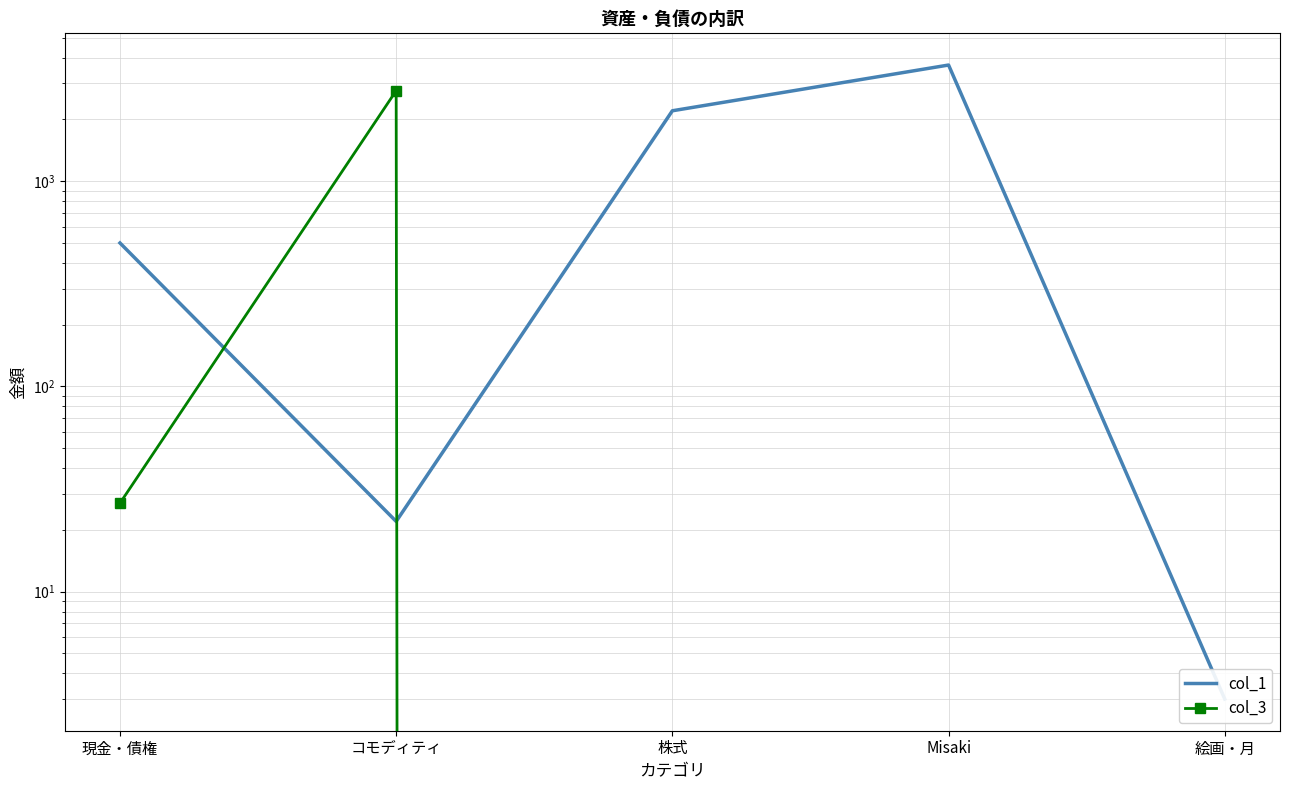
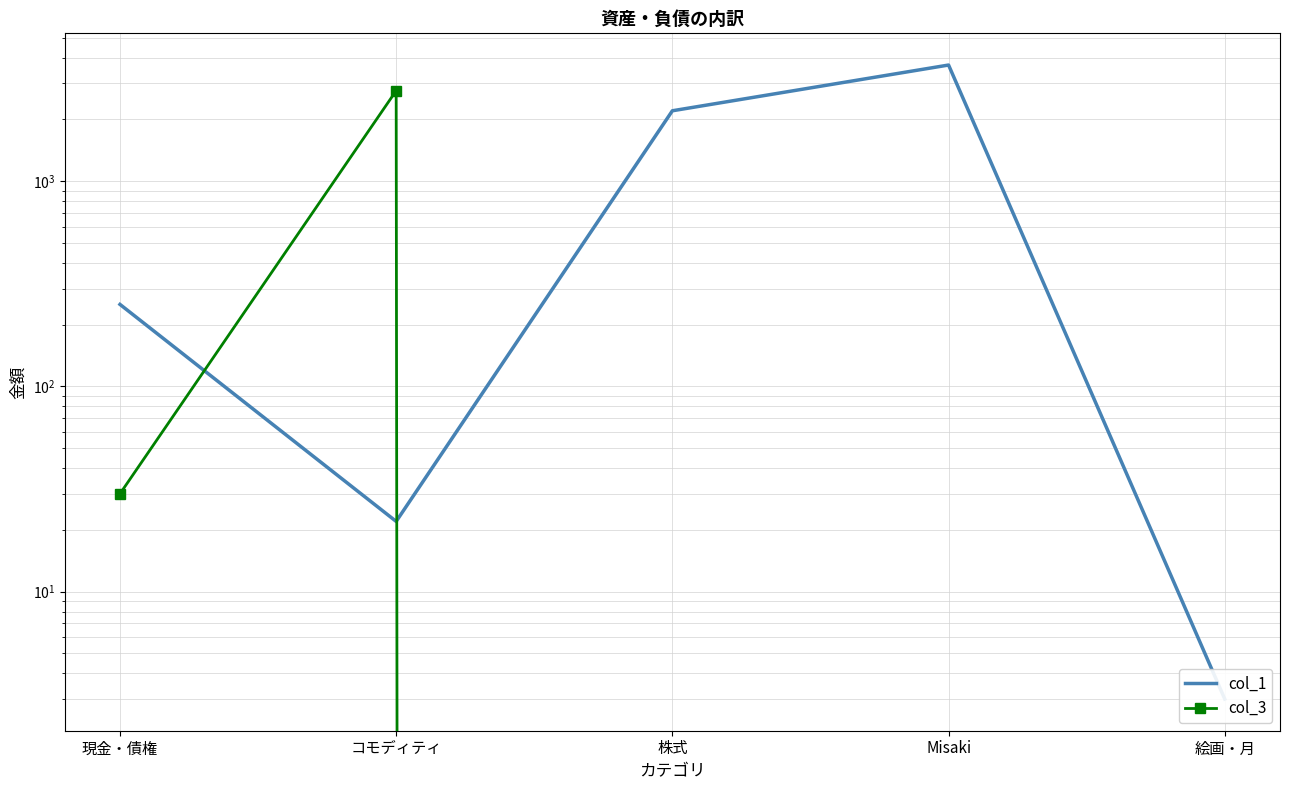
col_1, 現金・債権: 500 -> 250
col_3, 現金・債権: 27 -> 30
